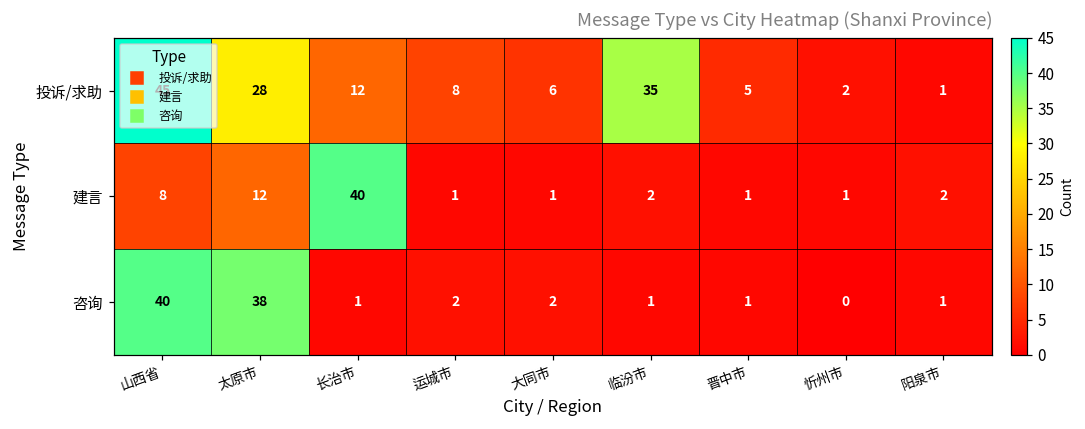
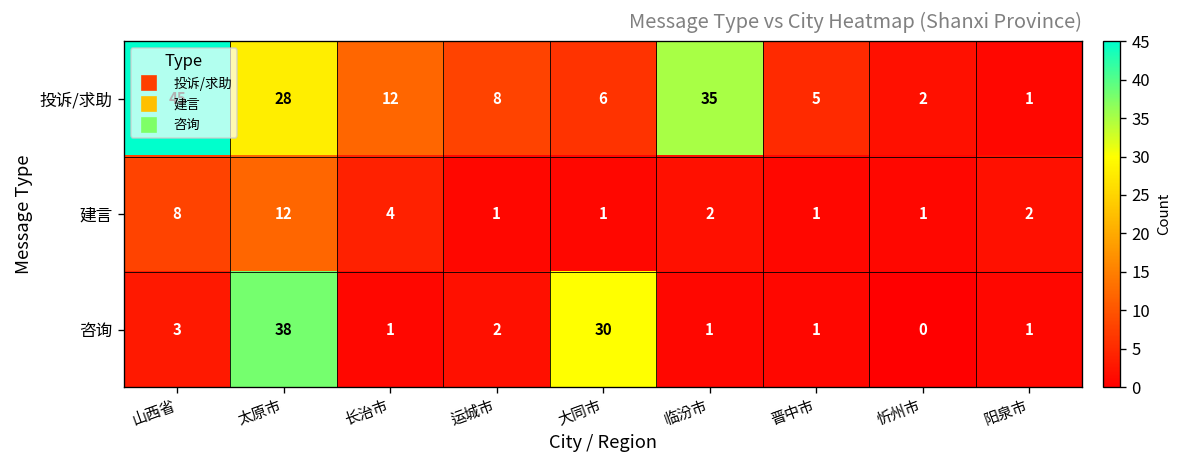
建言, 长治市: 40 -> 4
咨询, 山西省: 40 -> 3
咨询, 大同市: 2 -> 30
